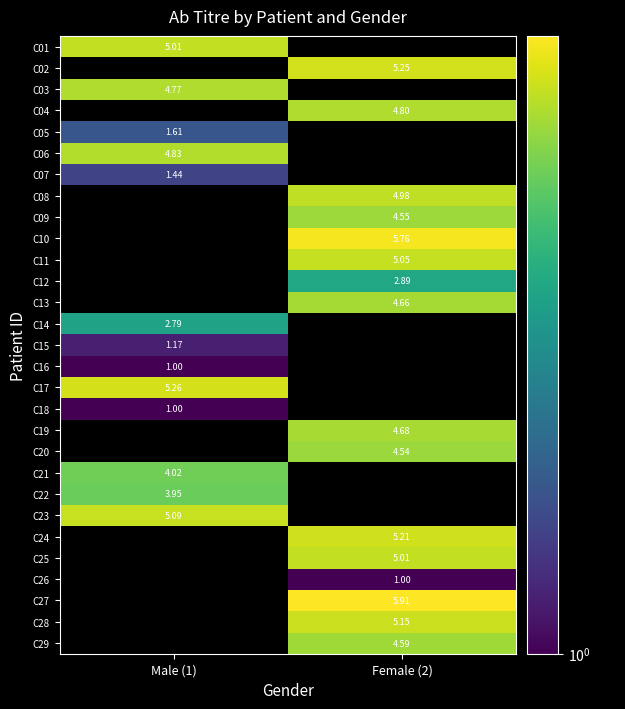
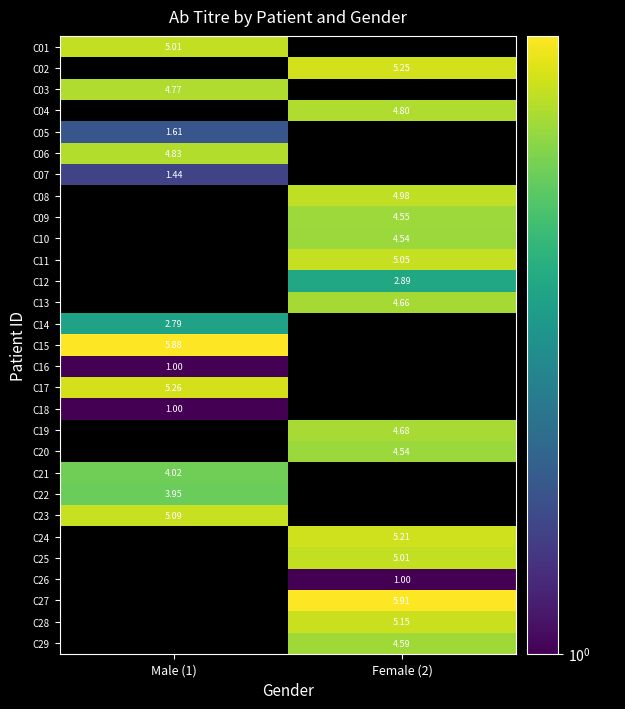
C10, Female (2): 5.76 -> 4.54
C15, Male (1): 1.17 -> 5.88
